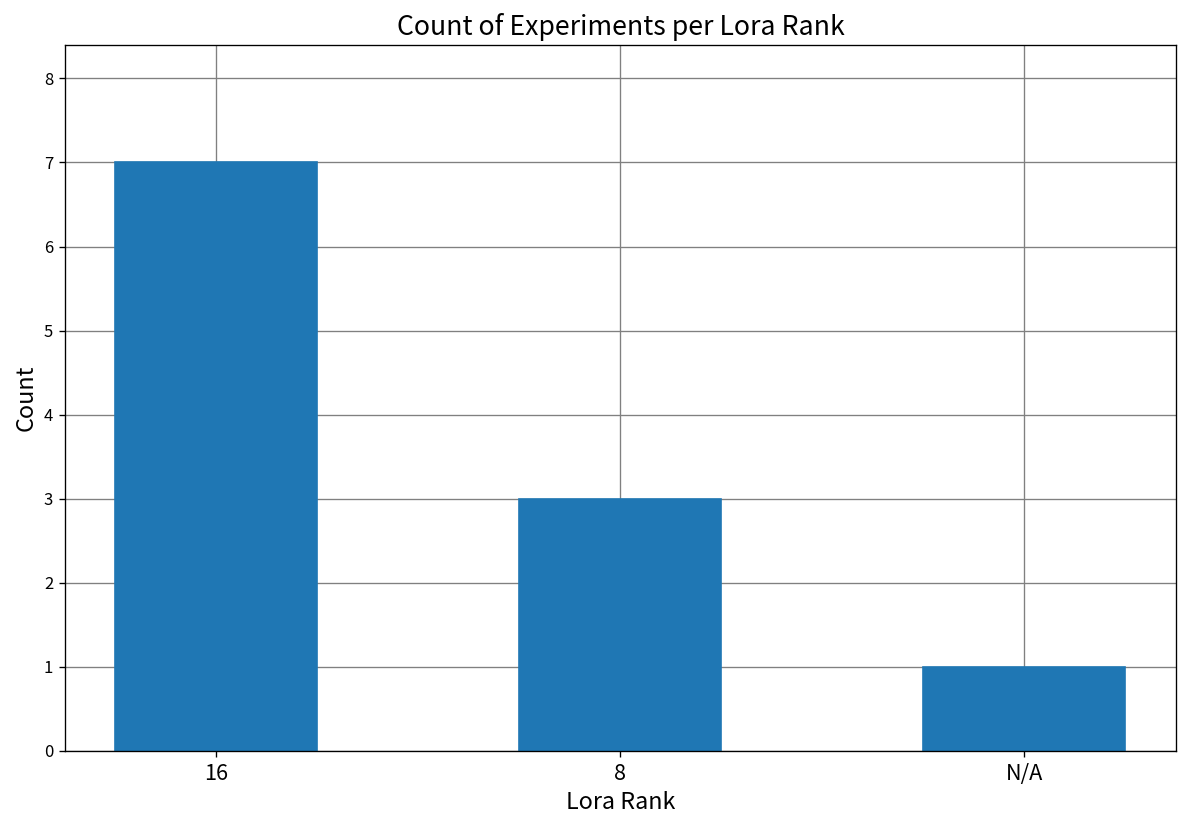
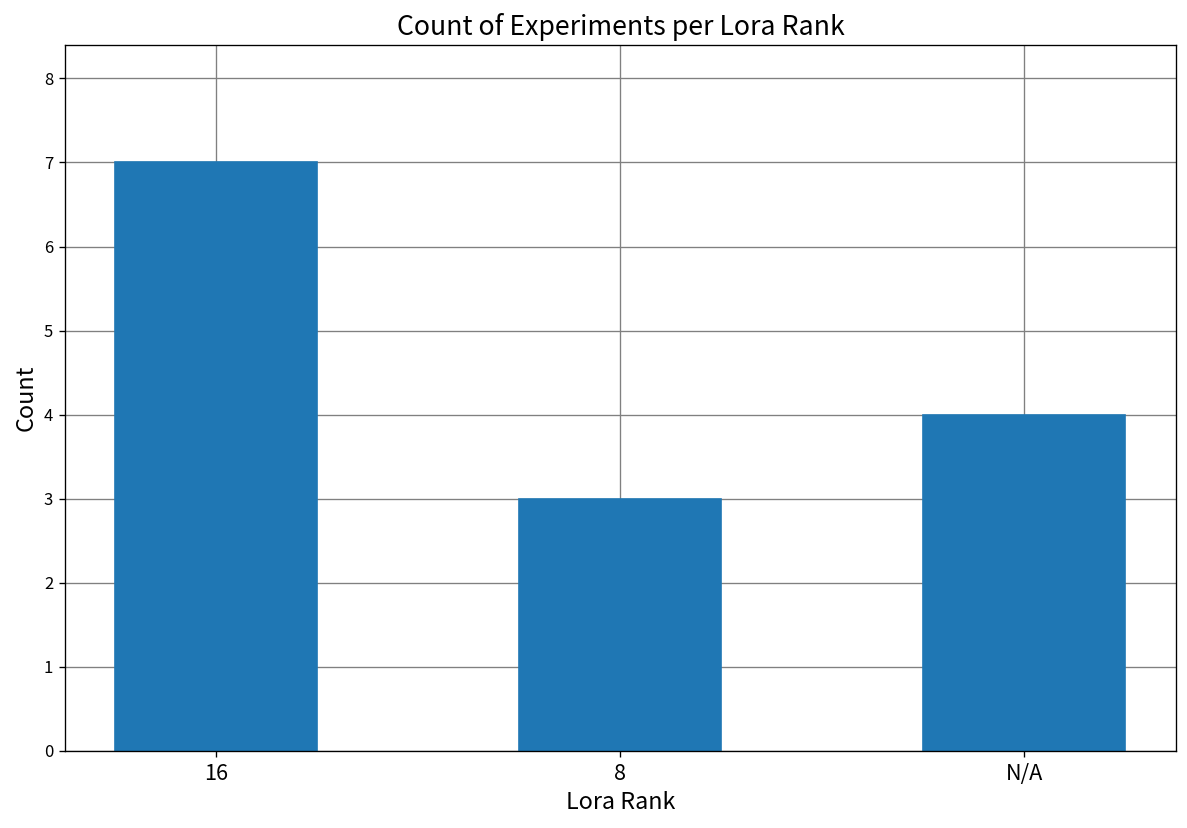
N/A: 1 -> 4
